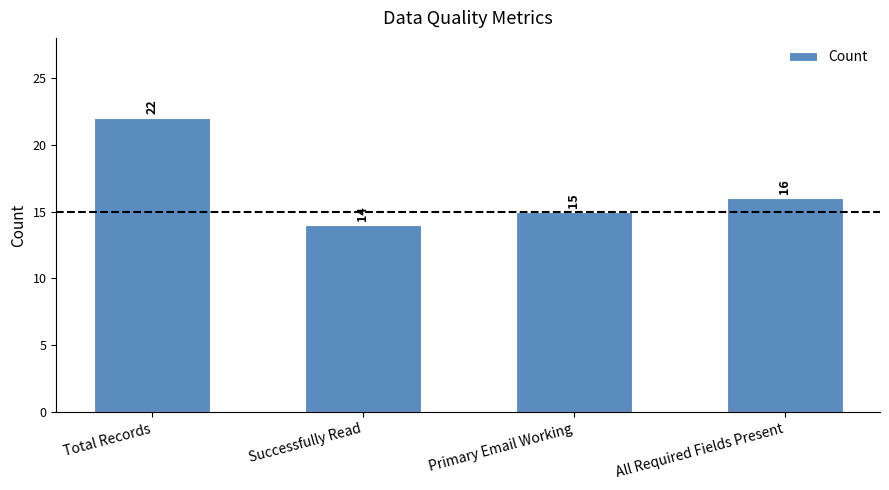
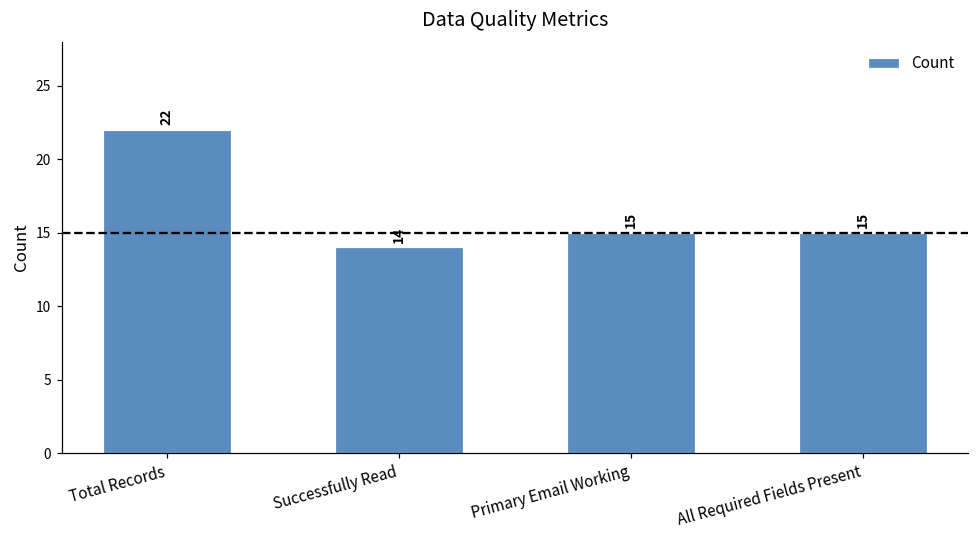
All Required Fields Present: 16 -> 15
